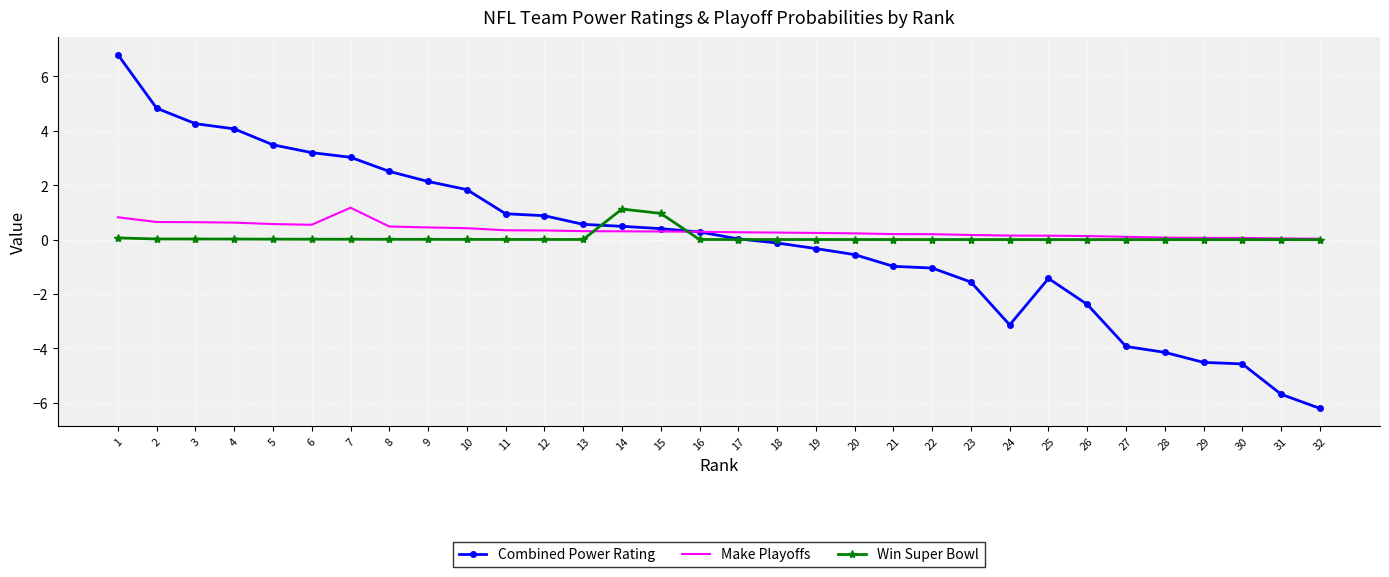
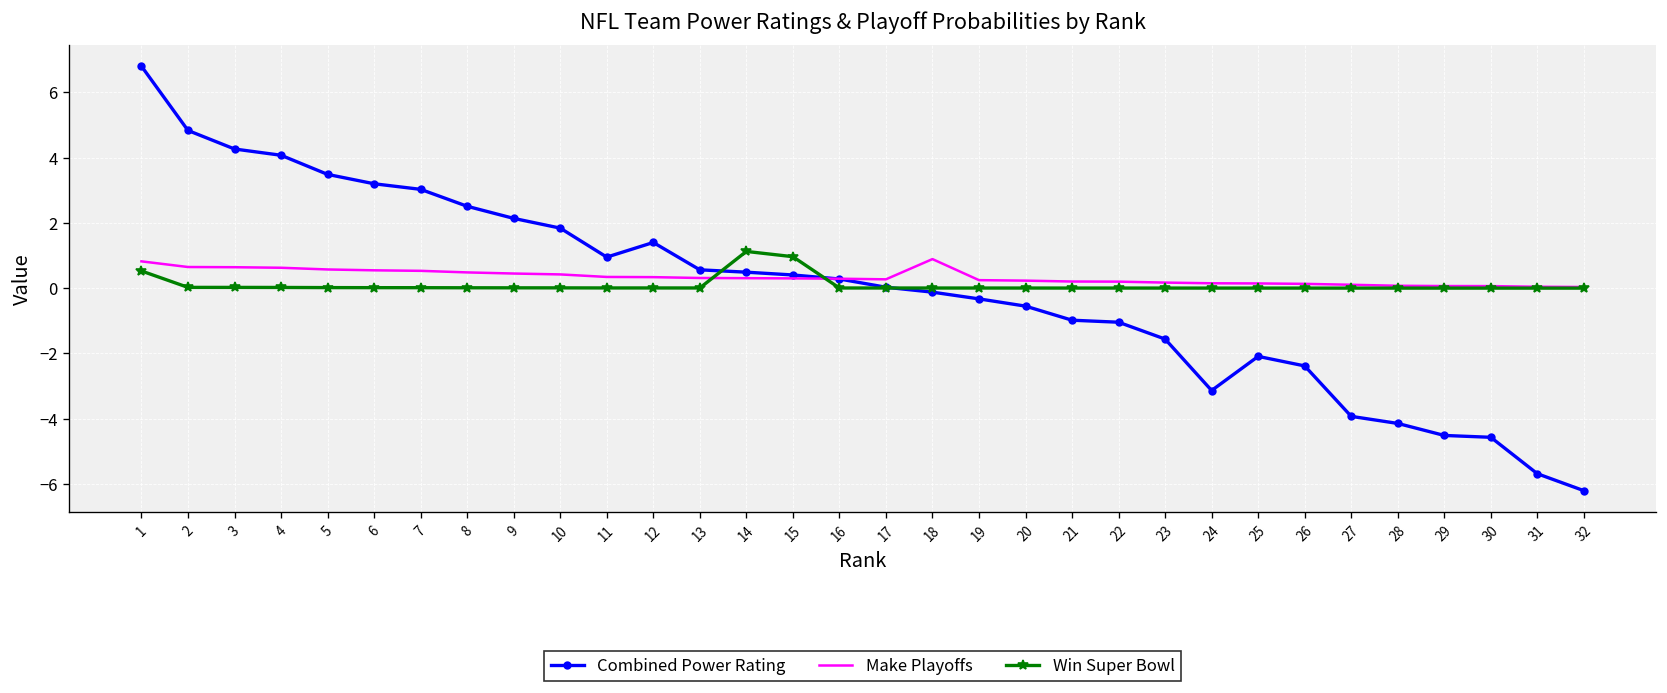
Win Super Bowl, 1: 0.1 -> 0.5
Make Playoffs, 7: 1.2 -> 0.5
Combined Power Rating, 12: 0.9 -> 1.4
Make Playoffs, 18: 0.3 -> 0.9
Combined Power Rating, 25: -1.4 -> -2.1
